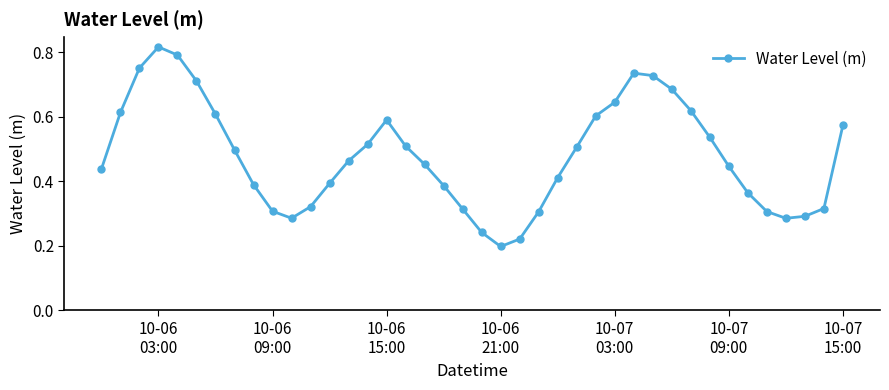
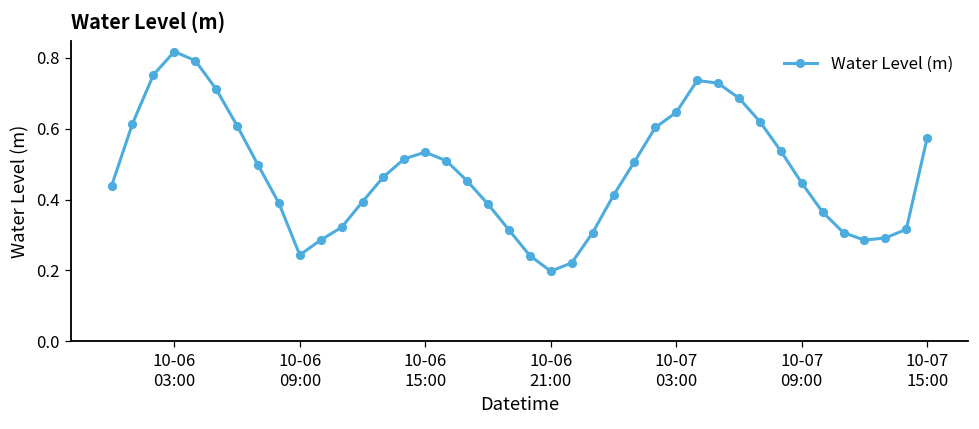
10-06 09:00: 0.31 -> 0.24
10-06 15:00: 0.59 -> 0.53
